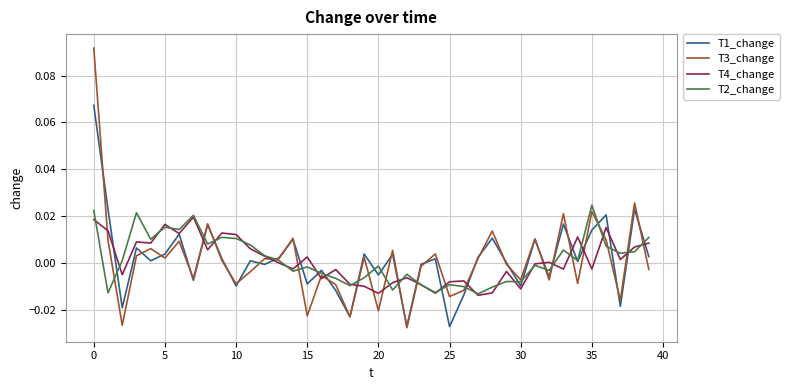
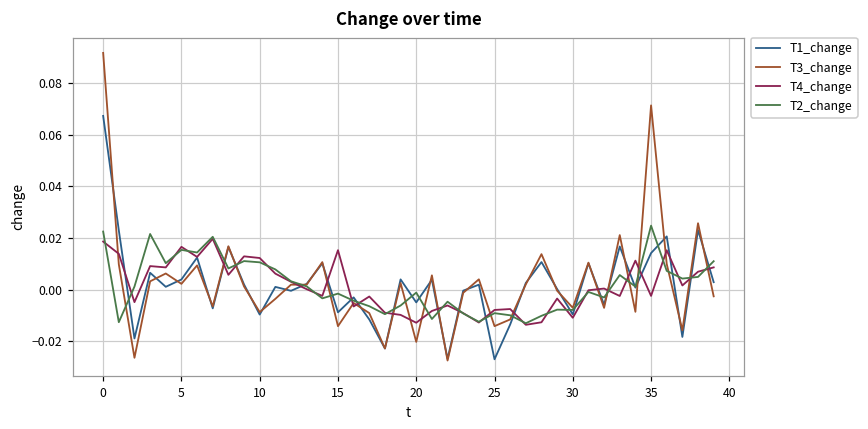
T3_change, 15: -0.022 -> -0.014
T4_change, 15: 0.003 -> 0.015
T3_change, 35: 0.022 -> 0.071
